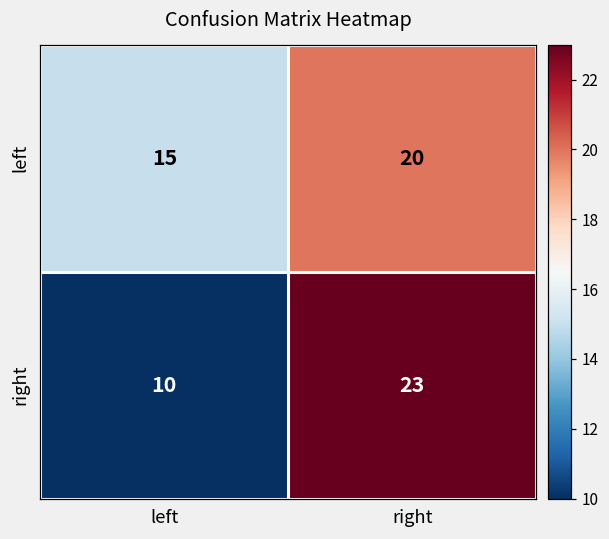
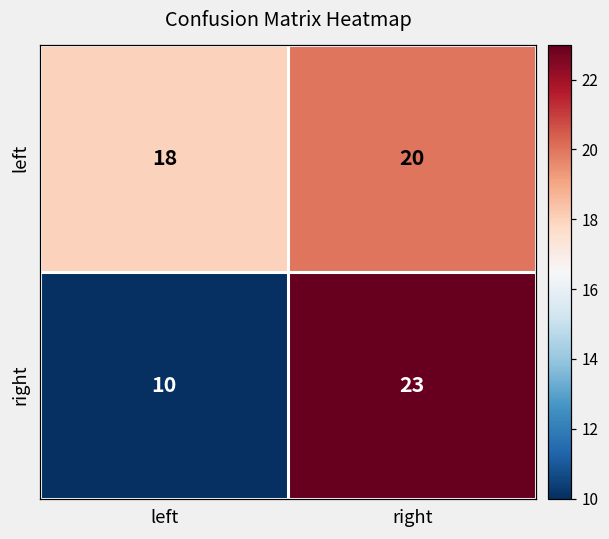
left, left: 15 -> 18
